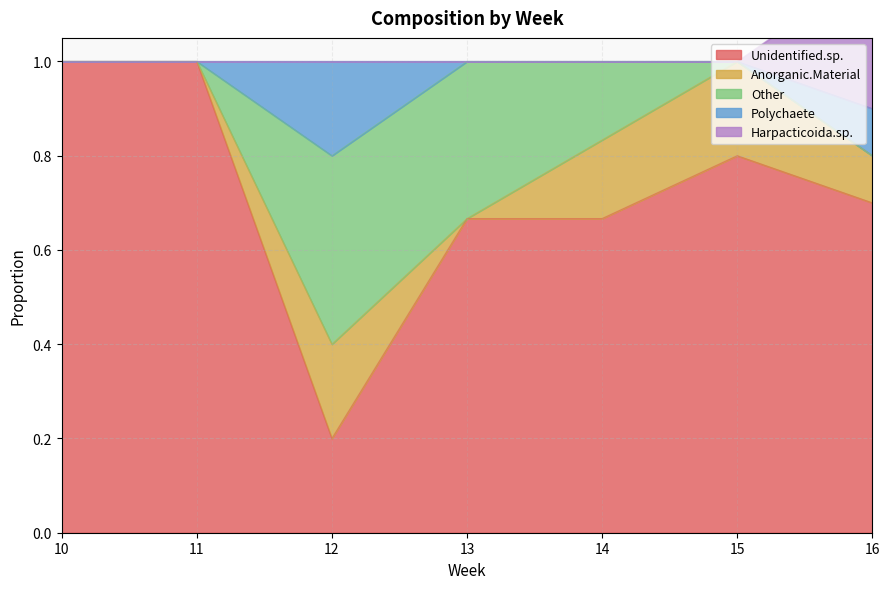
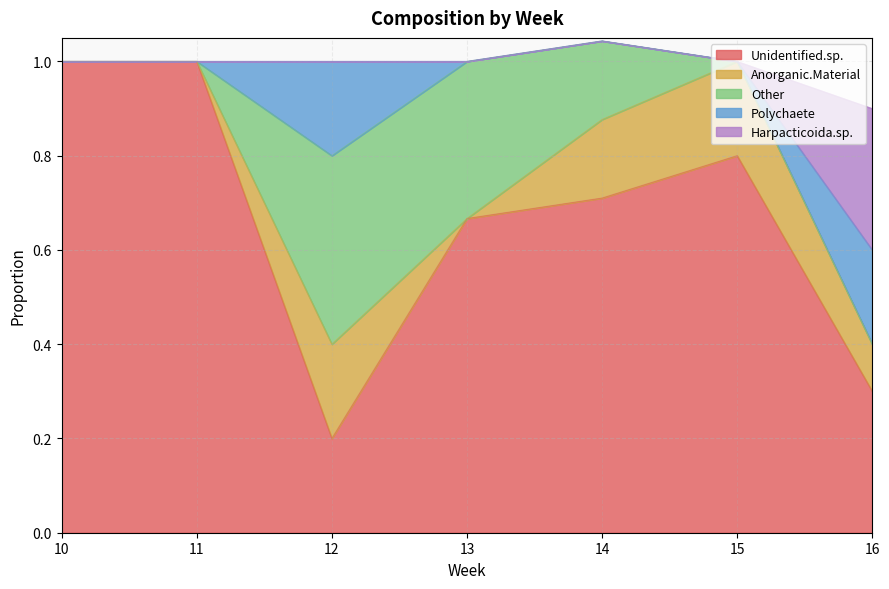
Unidentified.sp., 14: 0.67 -> 0.71
Unidentified.sp., 16: 0.7 -> 0.3
Polychaete, 16: 0.1 -> 0.2
